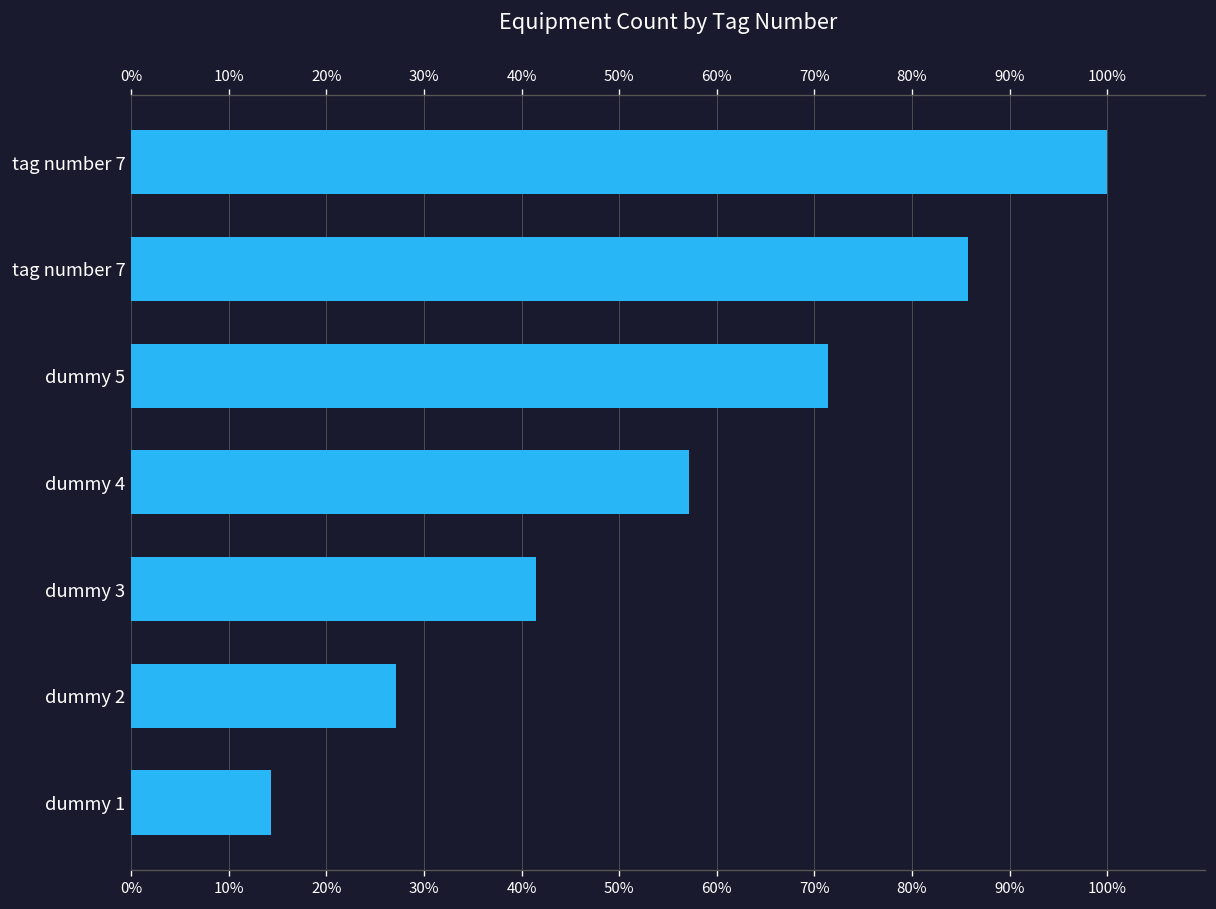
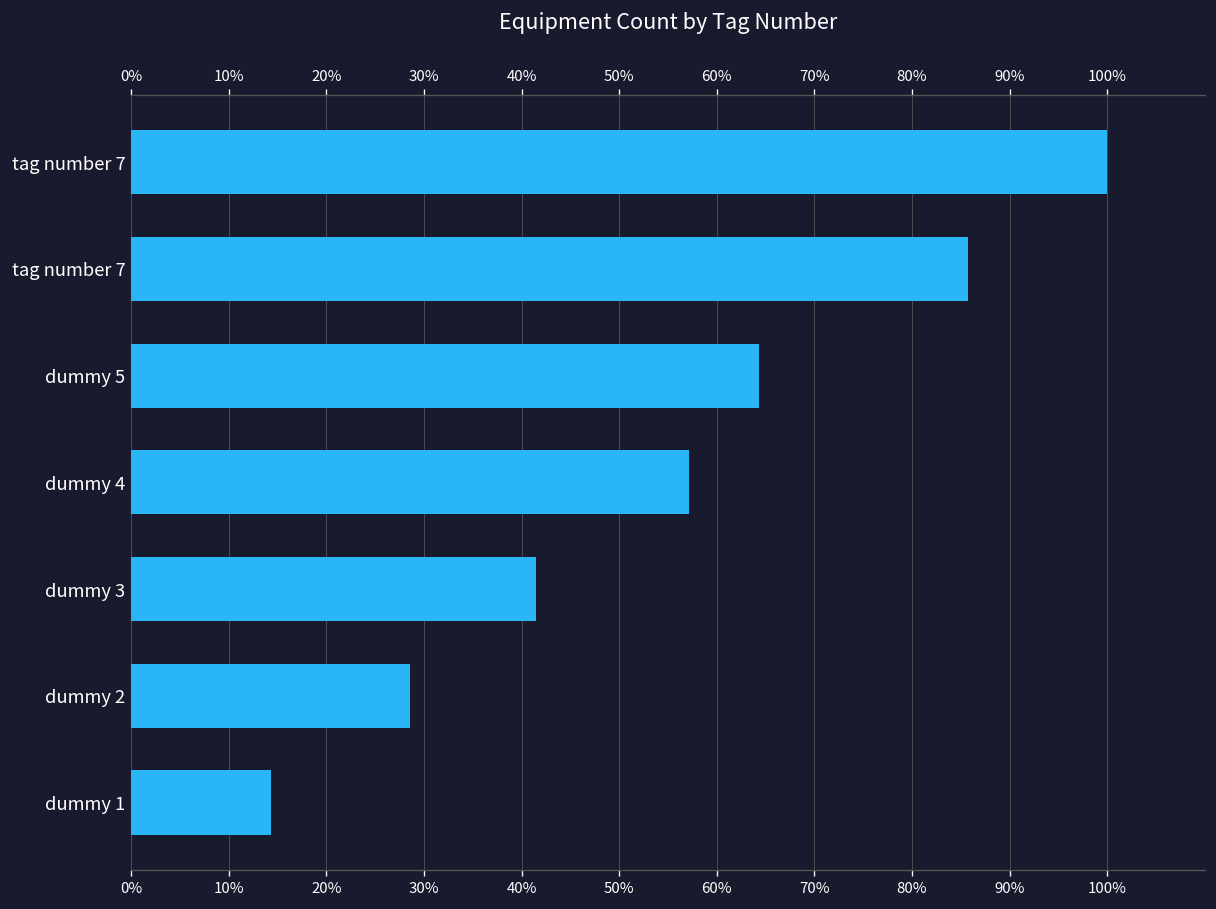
dummy 5: 71% -> 64%
dummy 2: 27% -> 29%
